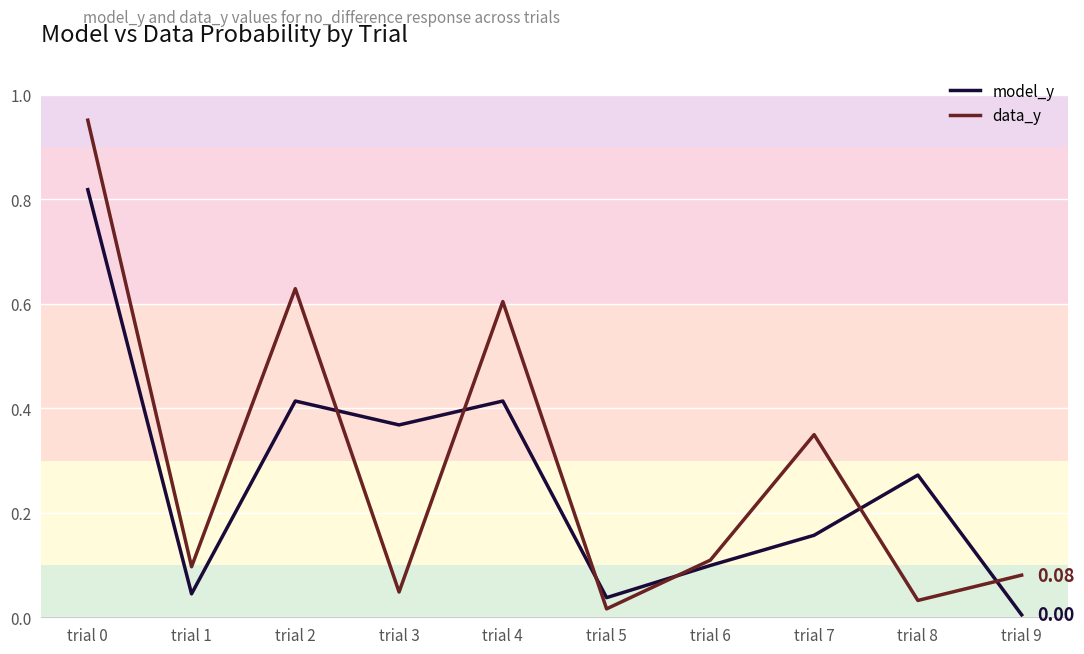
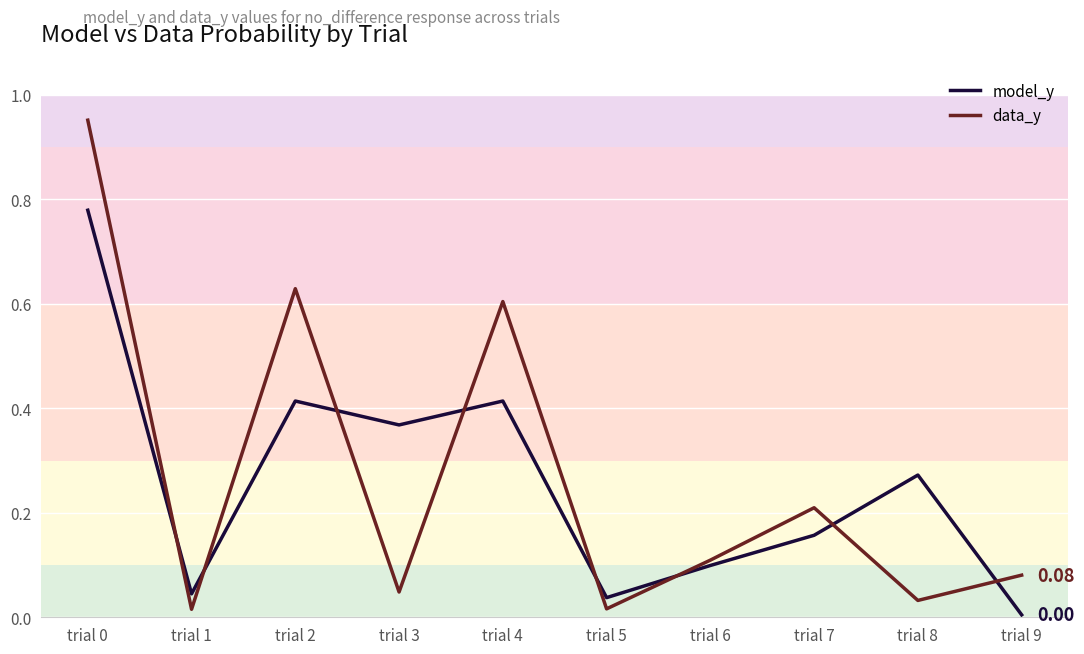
model_y, trial 0: 0.82 -> 0.78
data_y, trial 1: 0.10 -> 0.02
data_y, trial 7: 0.35 -> 0.21
